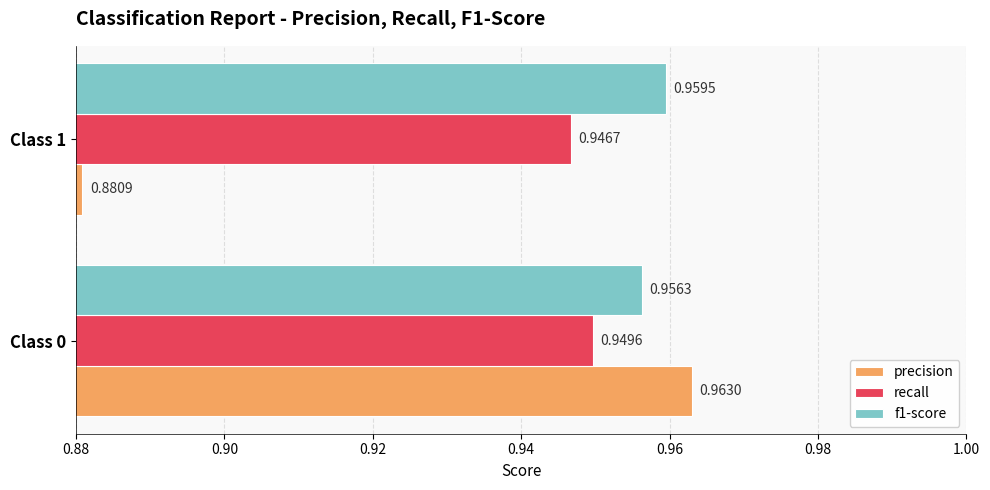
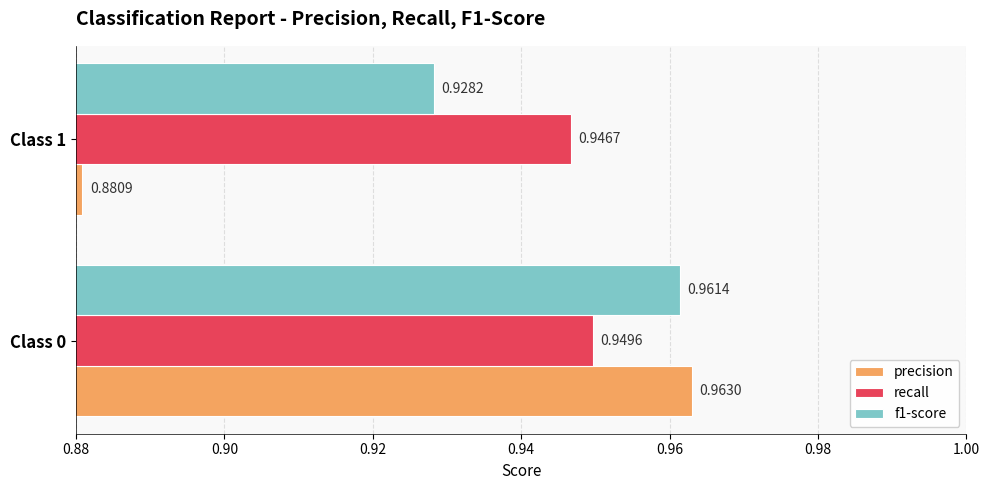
f1-score, Class 1: 0.9595 -> 0.9282
f1-score, Class 0: 0.9563 -> 0.9614
